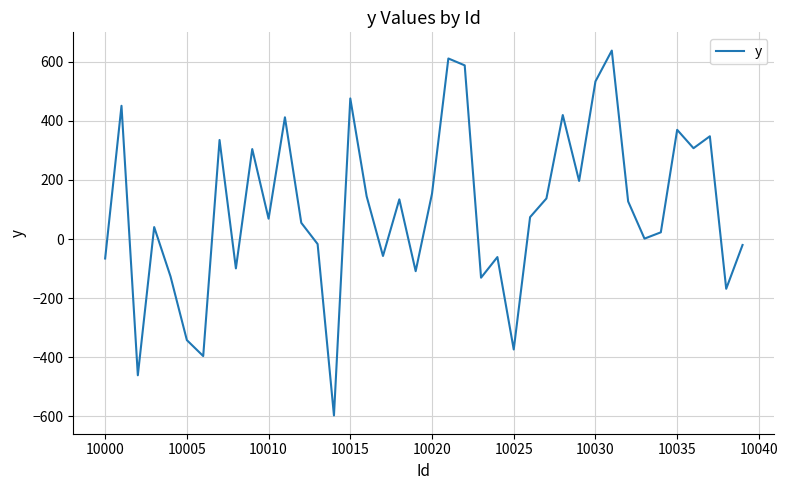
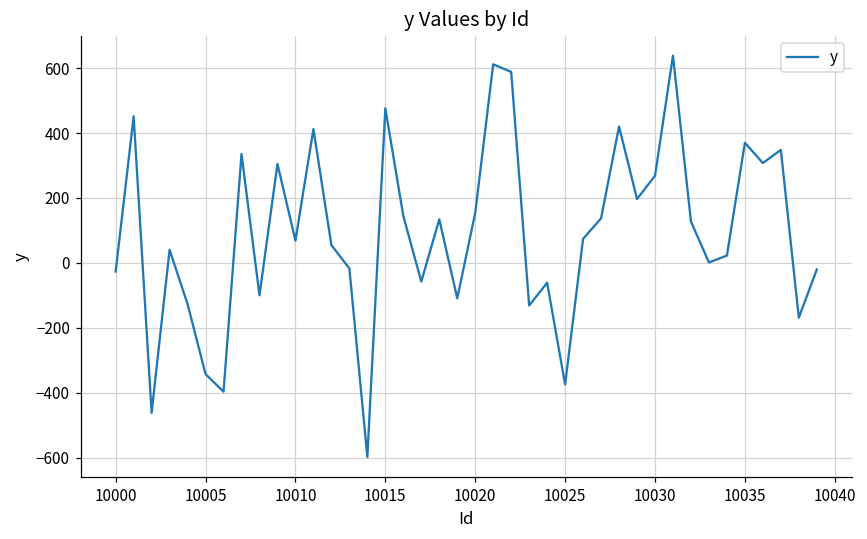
10000: -70 -> -30
10030: 530 -> 270
